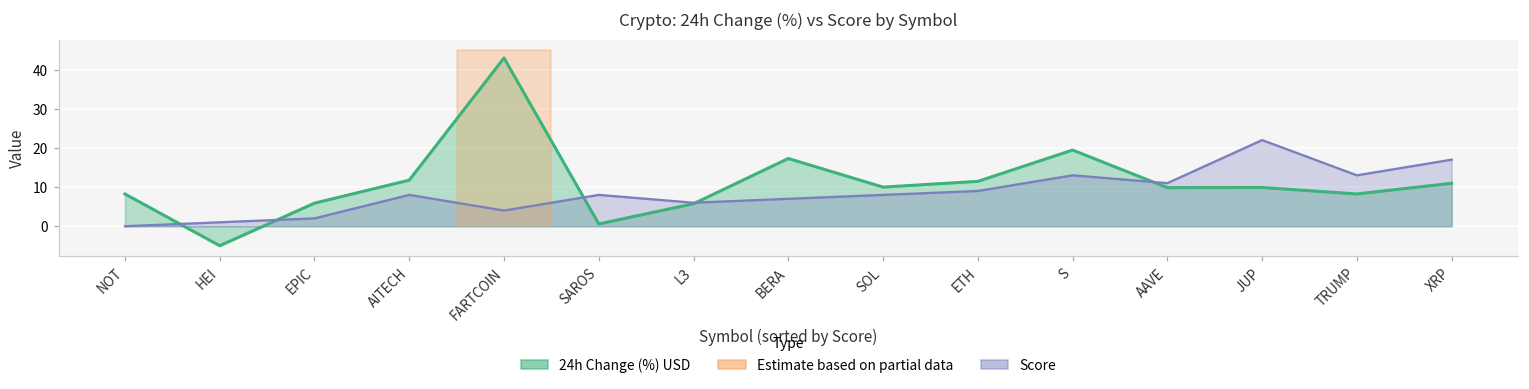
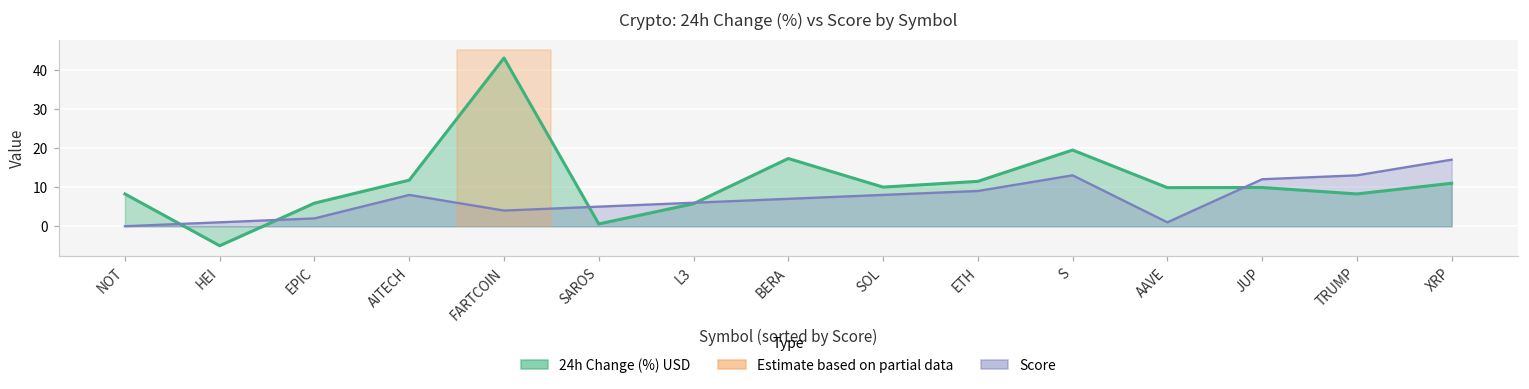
Score, SAROS: 8 -> 5
Score, AAVE: 11 -> 1
Score, JUP: 22 -> 12
